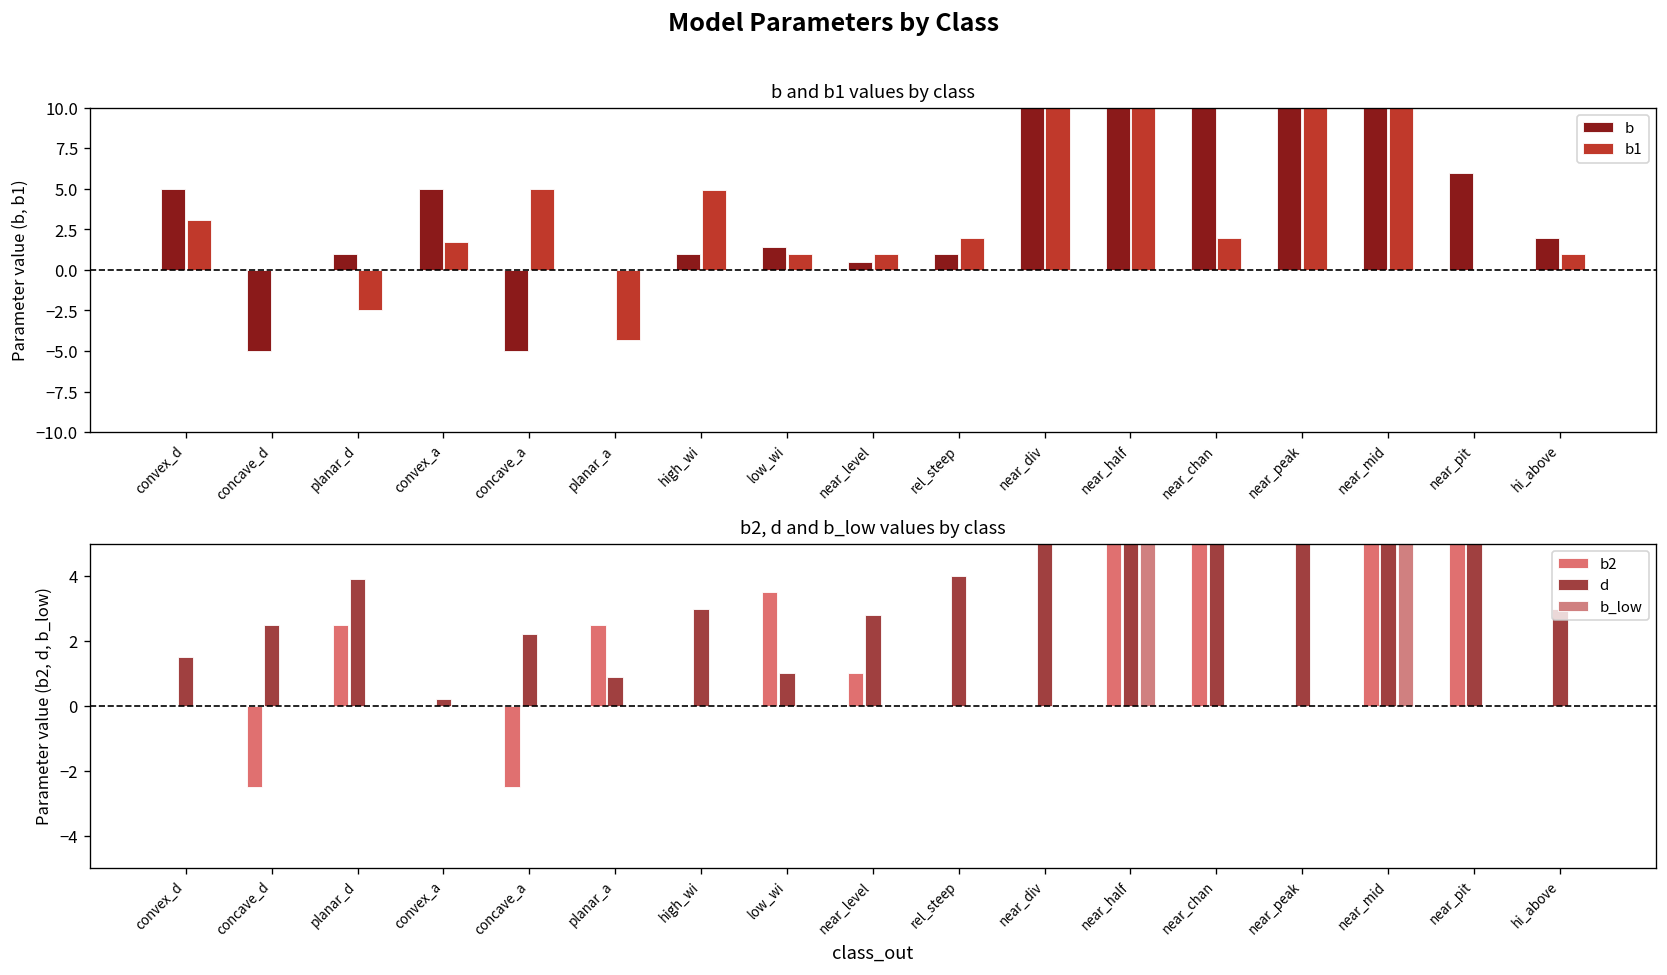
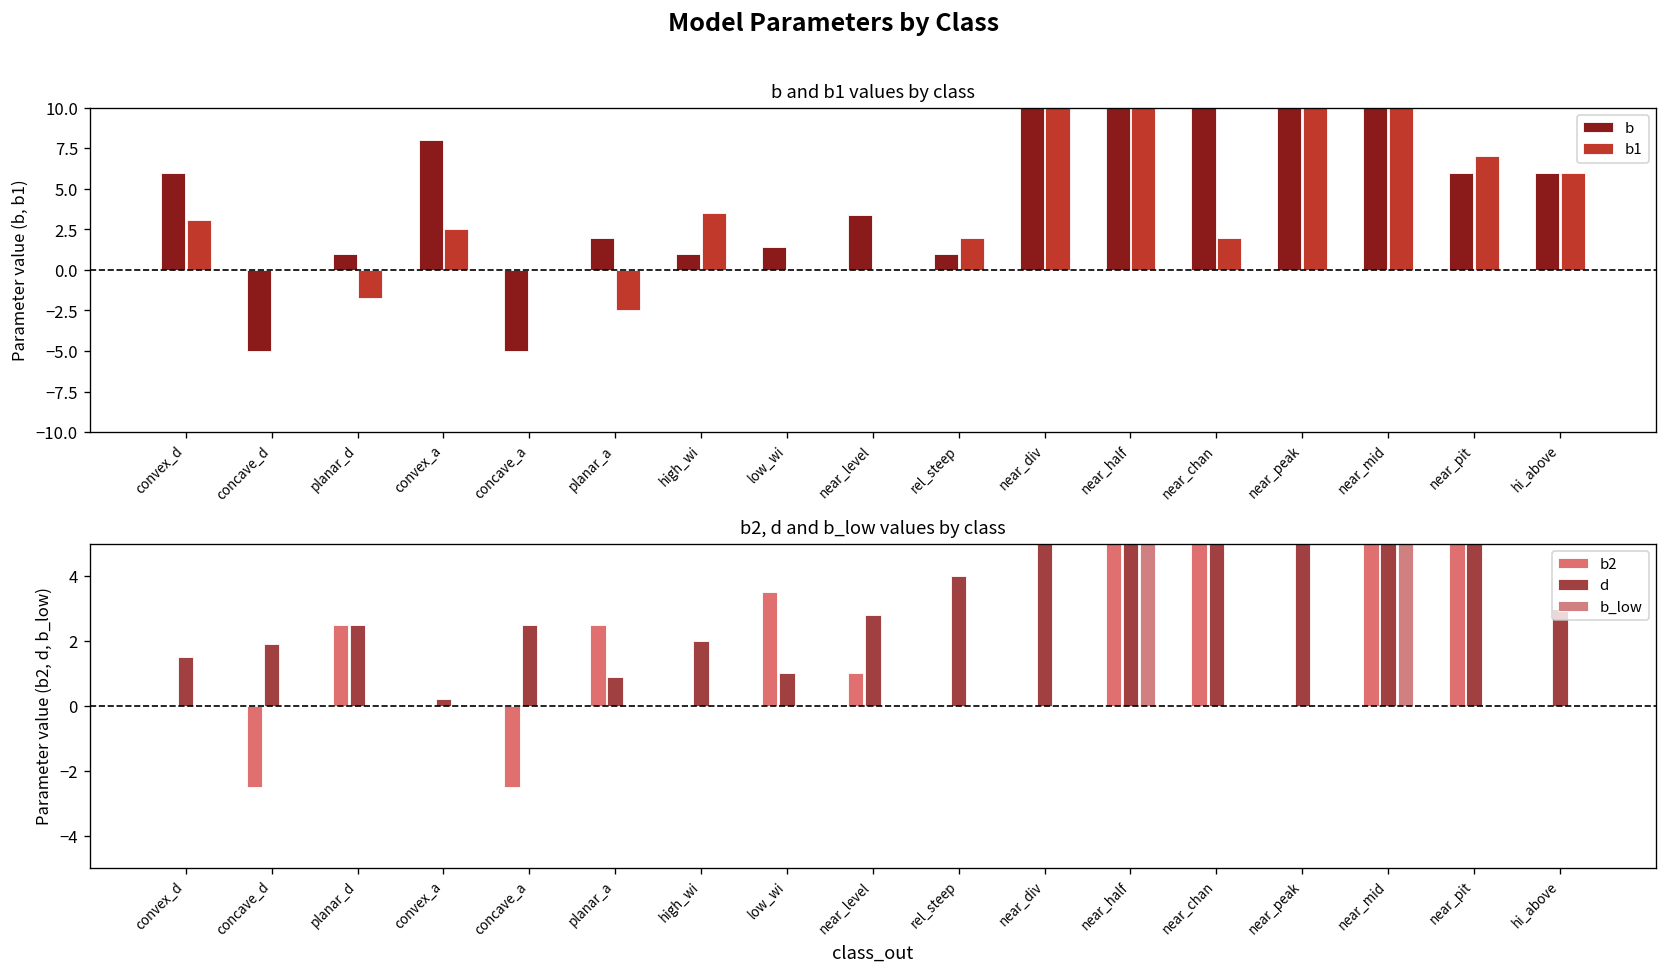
b and b1 values by class, b, convex_d: 5 -> 6
b and b1 values by class, b1, planar_d: -2.5 -> -1.7
b and b1 values by class, b, convex_a: 5 -> 8
b and b1 values by class, b1, convex_a: 1.7 -> 2.5
b and b1 values by class, b1, concave_a: 5 -> 0
b and b1 values by class, b, planar_a: 0 -> 2
b and b1 values by class, b1, planar_a: -4.3 -> -2.5
b and b1 values by class, b1, high_wi: 4.9 -> 3.5
b and b1 values by class, b1, low_wi: 1 -> 0
b and b1 values by class, b, near_level: 0.5 -> 3.4
b and b1 values by class, b1, near_level: 1 -> 0
b and b1 values by class, b1, near_pit: 0 -> 7
b and b1 values by class, b, hi_above: 2 -> 6
b and b1 values by class, b1, hi_above: 1 -> 6
b2, d and b_low values by class, d, concave_d: 2.5 -> 1.9
b2, d and b_low values by class, d, planar_d: 3.9 -> 2.5
b2, d and b_low values by class, d, concave_a: 2.2 -> 2.5
b2, d and b_low values by class, d, high_wi: 3 -> 2
